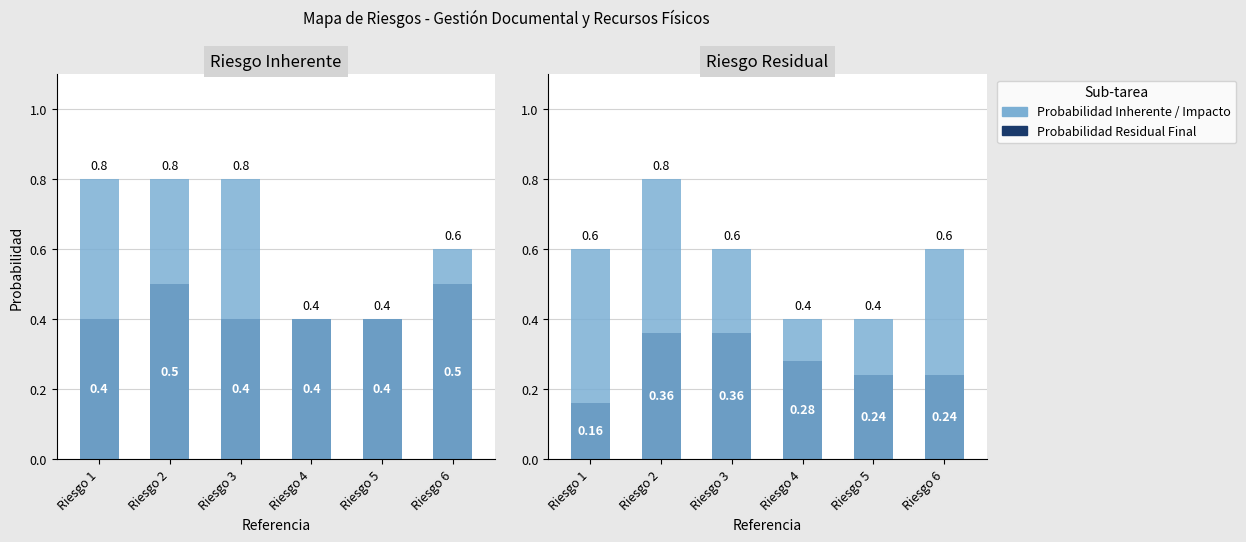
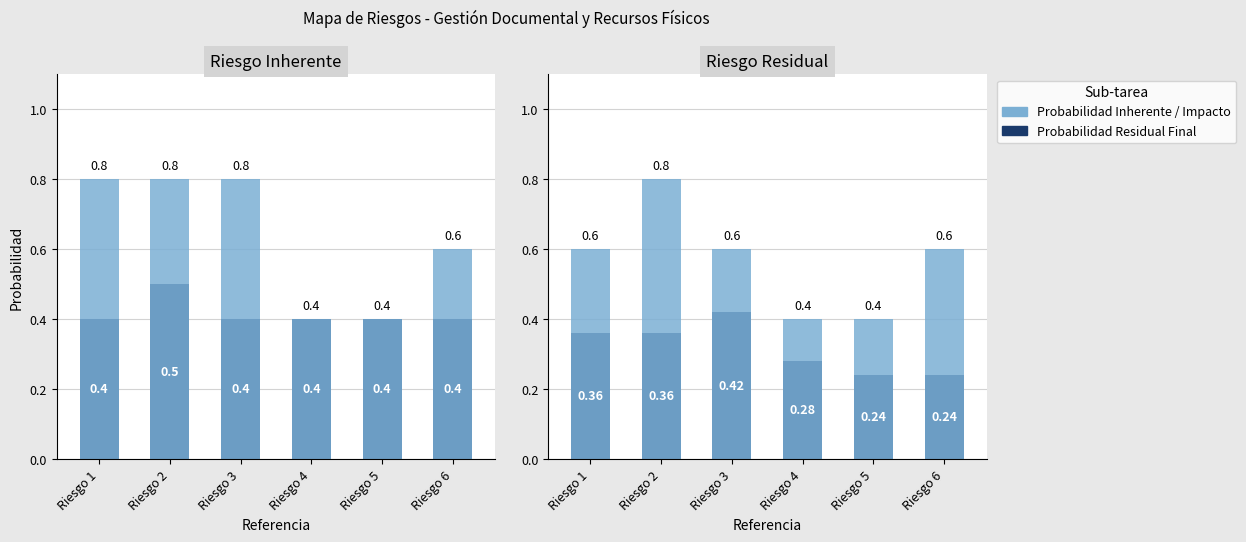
Riesgo Inherente, Probabilidad Residual Final, Riesgo 6: 0.5 -> 0.4
Riesgo Residual, Probabilidad Residual Final, Riesgo 1: 0.16 -> 0.36
Riesgo Residual, Probabilidad Residual Final, Riesgo 3: 0.36 -> 0.42
